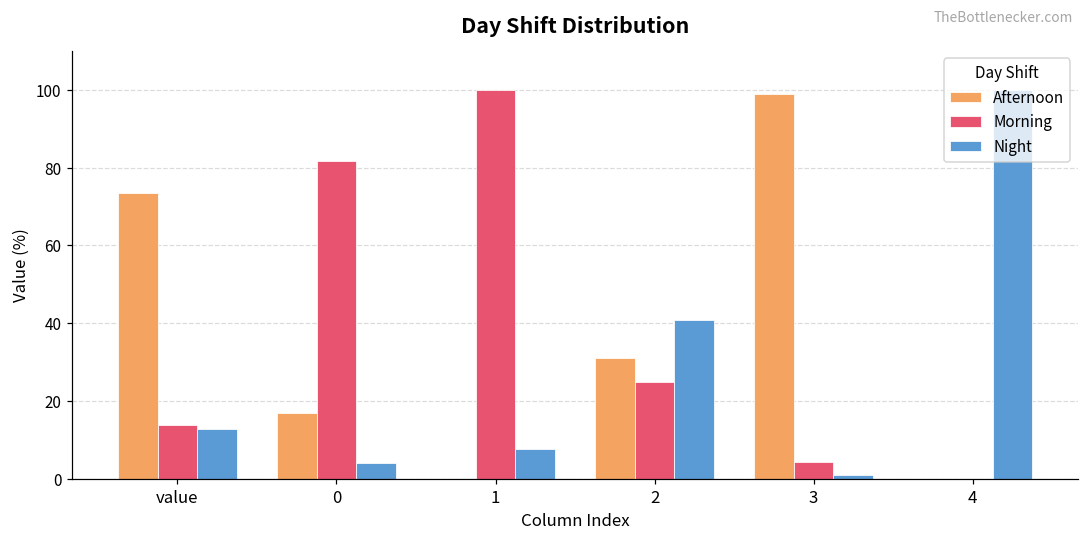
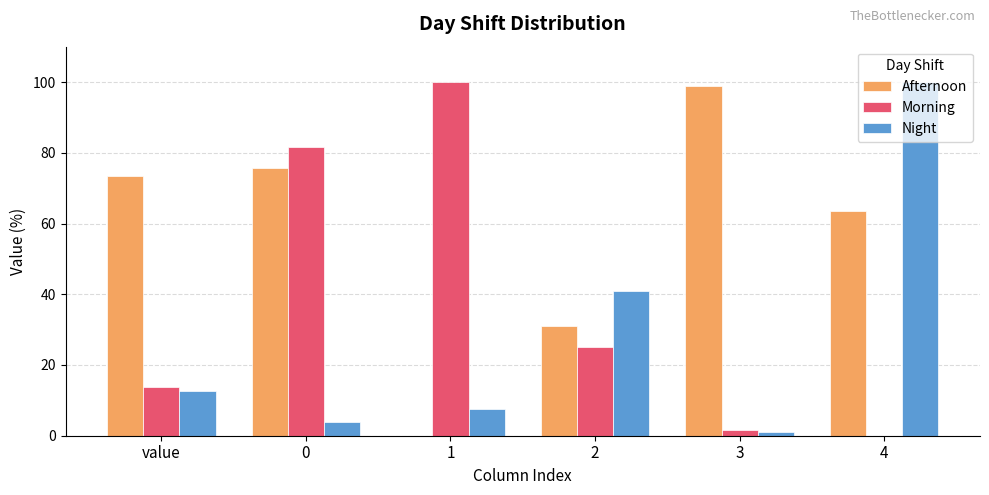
Afternoon, 0: 17 -> 76
Morning, 3: 4 -> 2
Afternoon, 4: 0 -> 63
